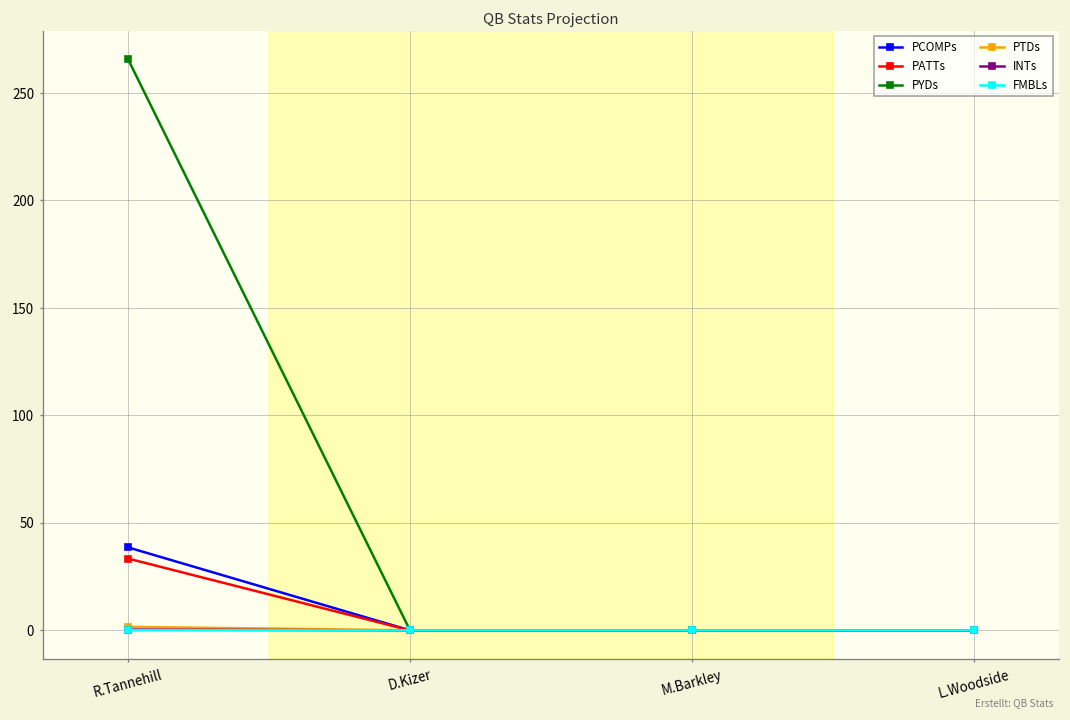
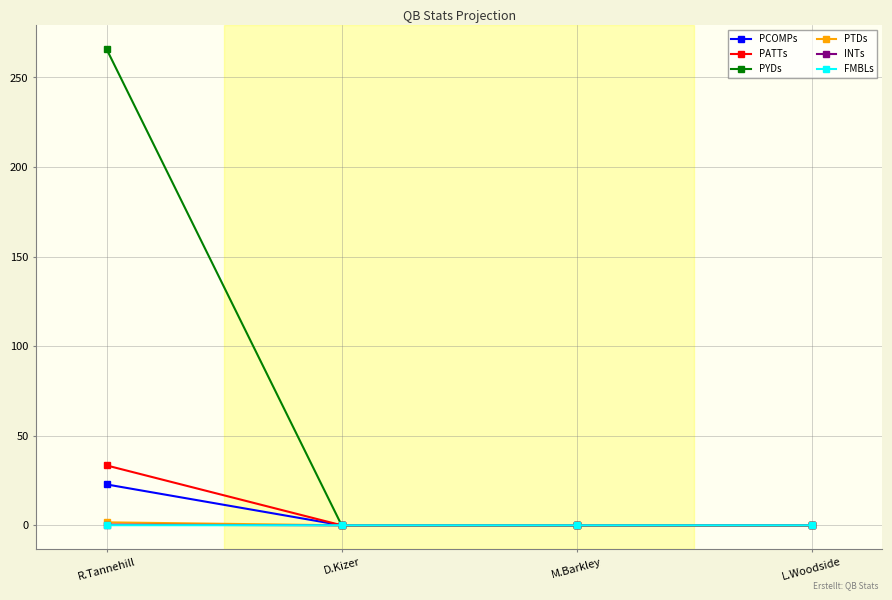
PCOMPs, R.Tannehill: 39 -> 23
